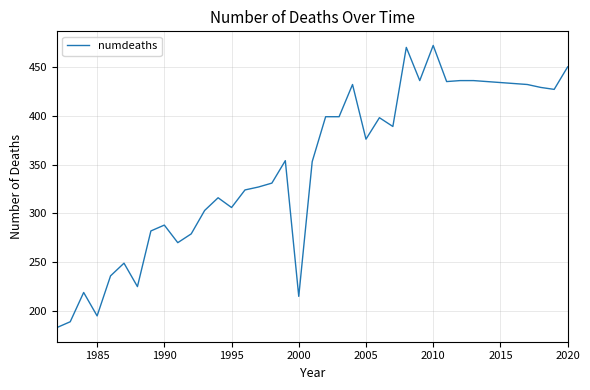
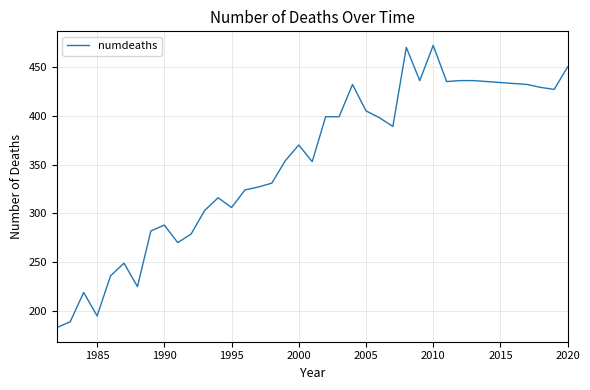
2000: 220 -> 370
2005: 380 -> 410
